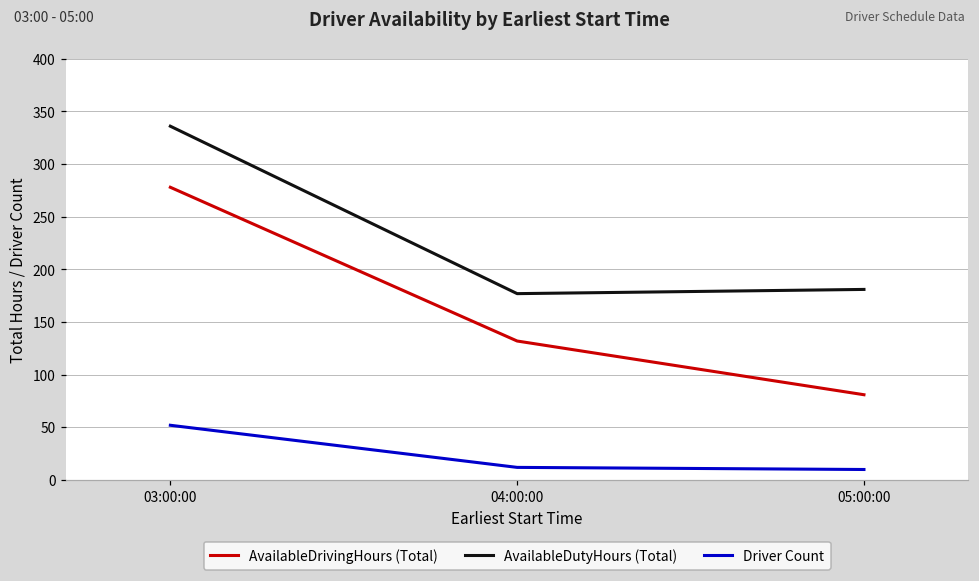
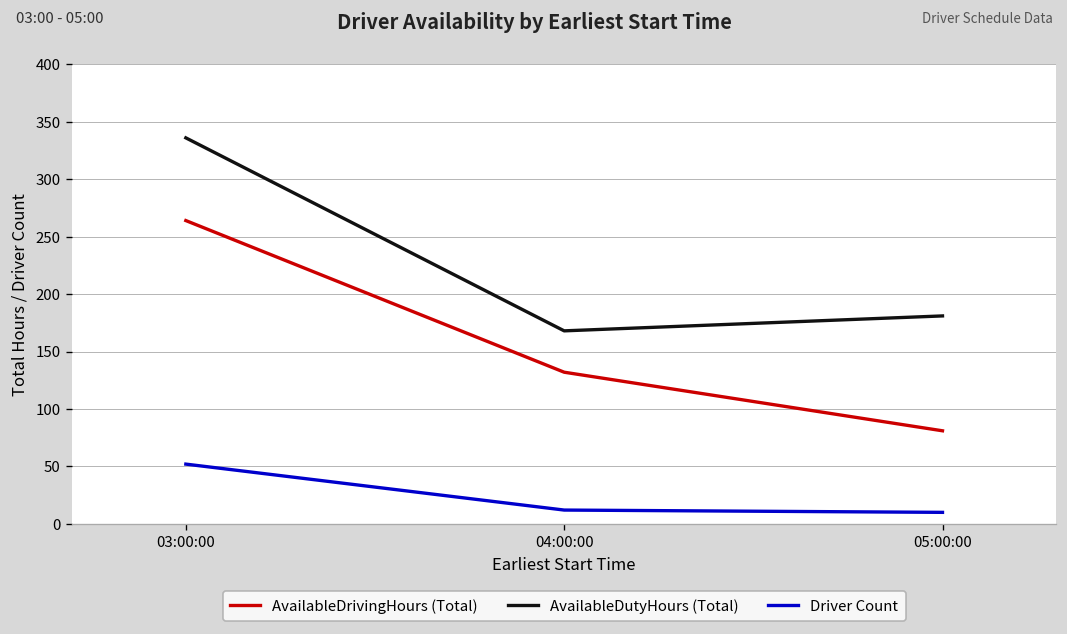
AvailableDrivingHours (Total), 03:00:00: 280 -> 260
AvailableDutyHours (Total), 04:00:00: 180 -> 170
